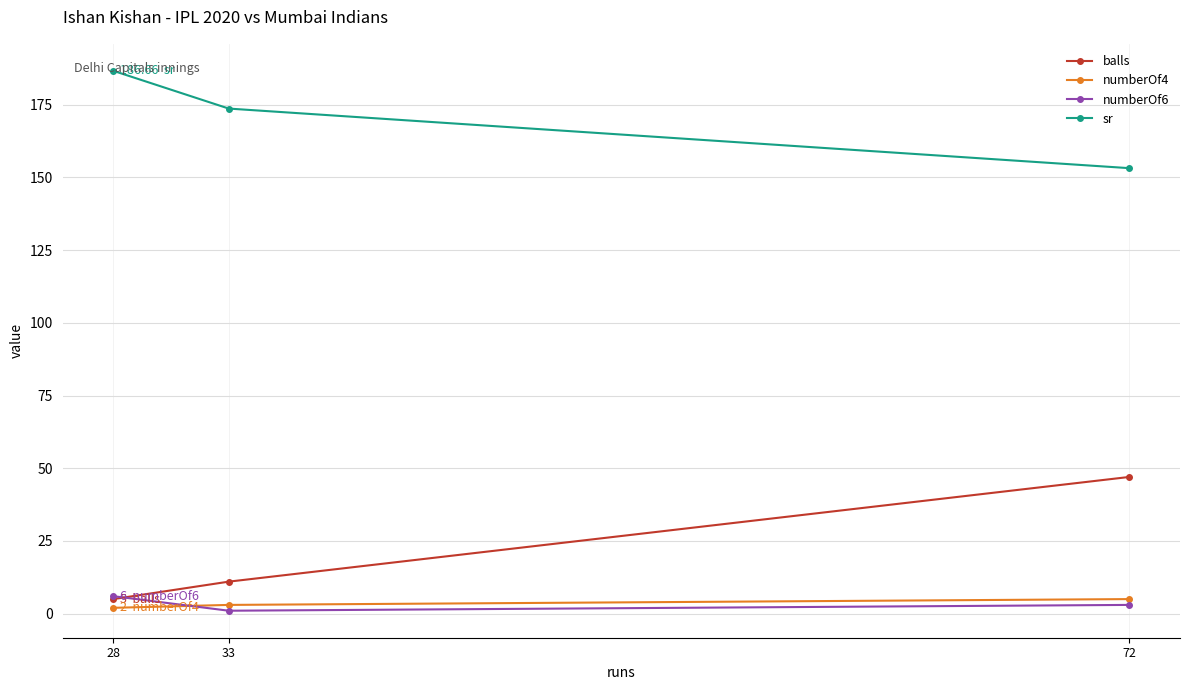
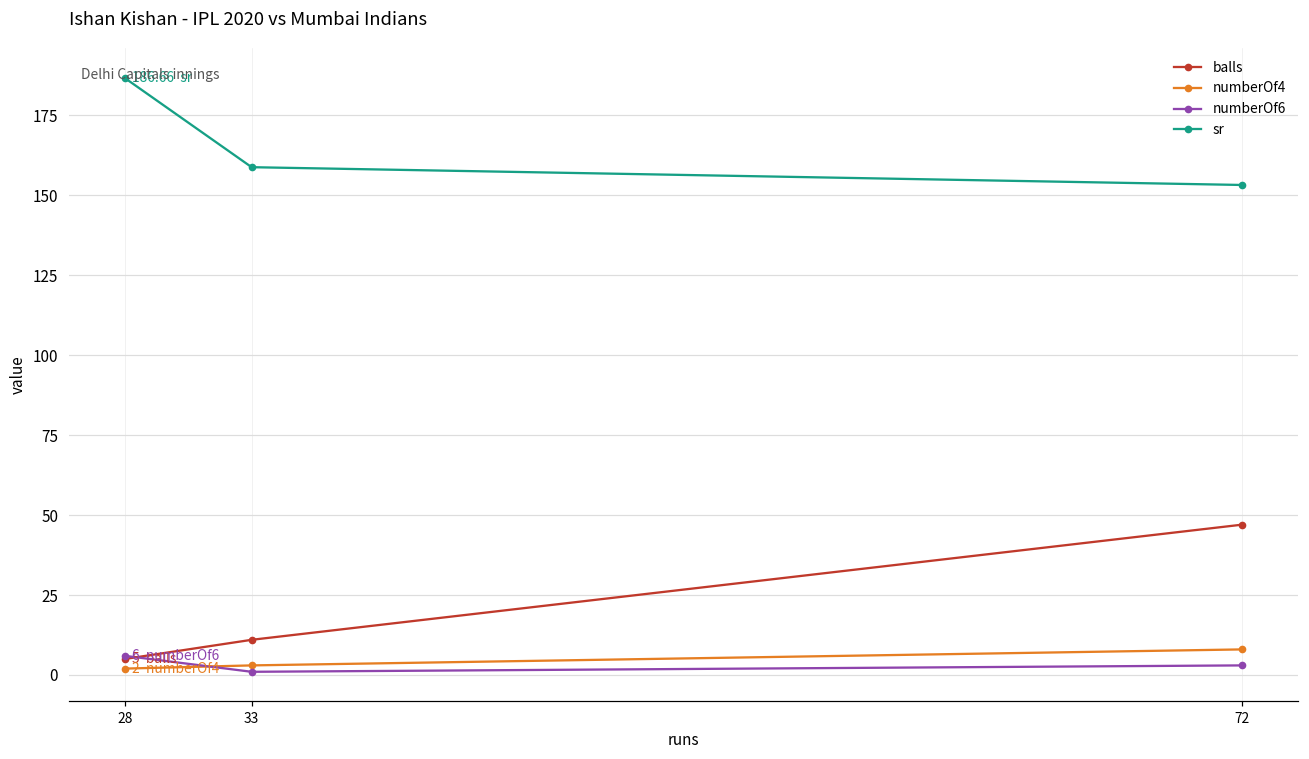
sr, 33: 174 -> 159
numberOf4, 72: 5 -> 8
